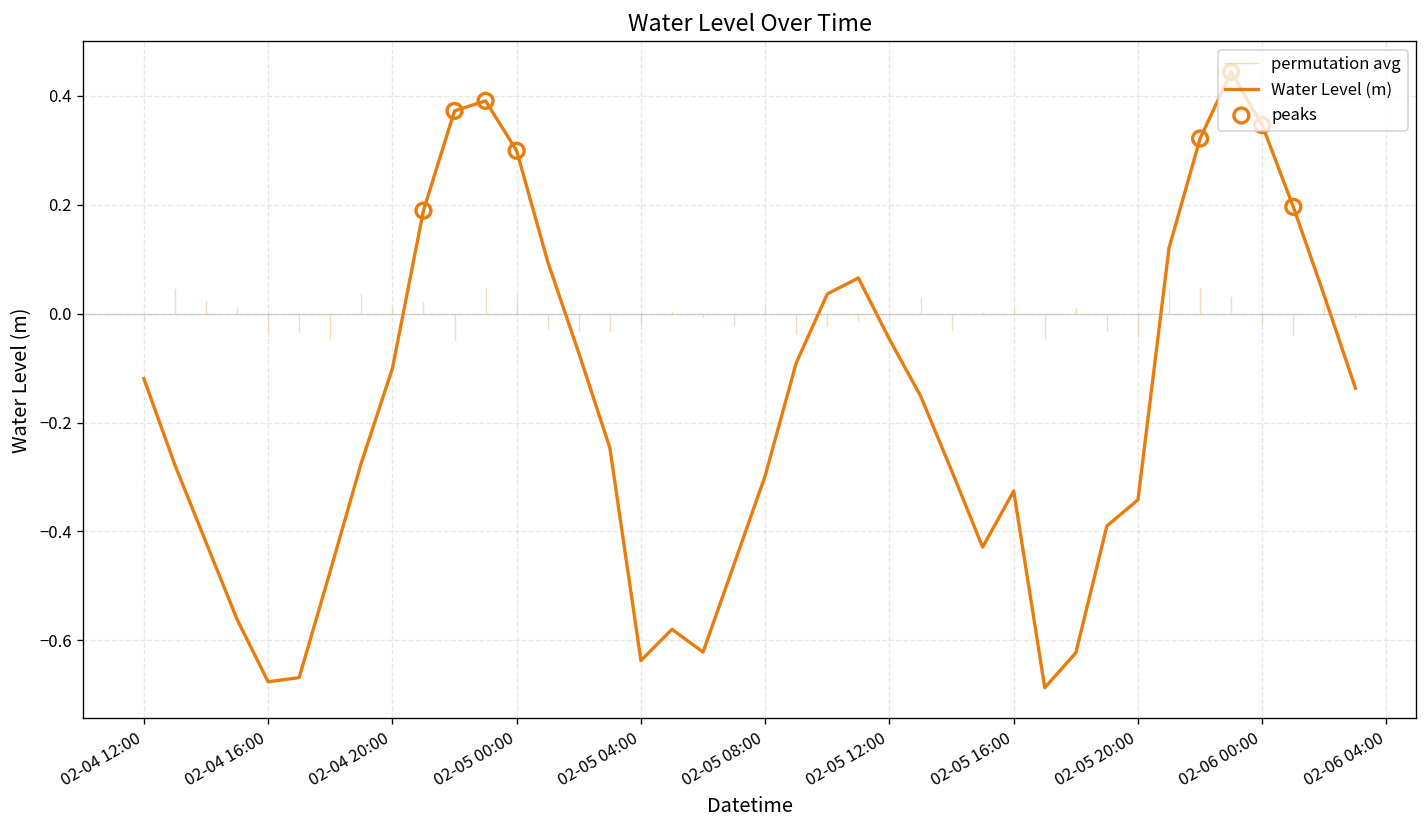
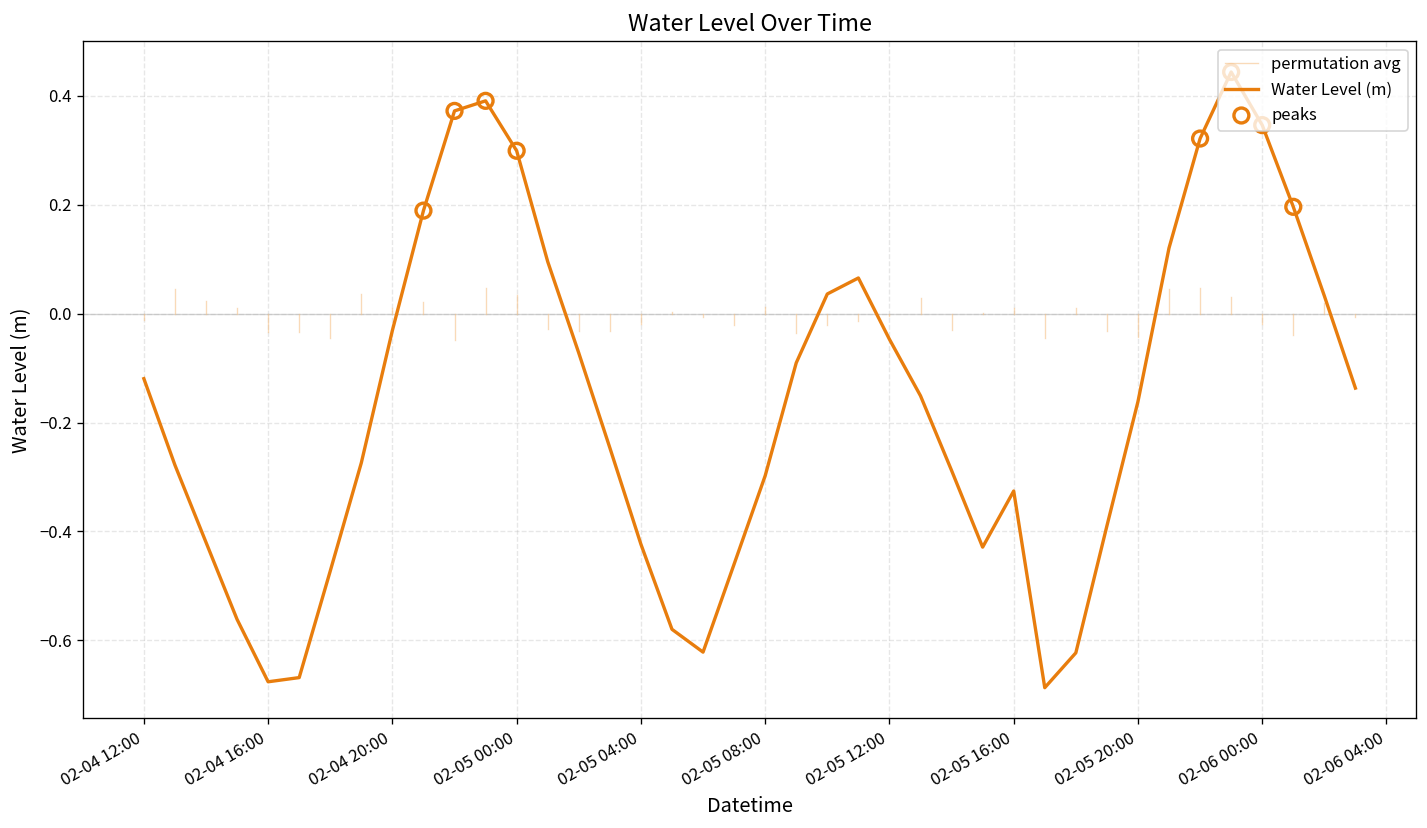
Water Level (m), 02-04 20:00: -0.10 -> -0.03
Water Level (m), 02-05 04:00: -0.64 -> -0.42
Water Level (m), 02-05 20:00: -0.34 -> -0.16
